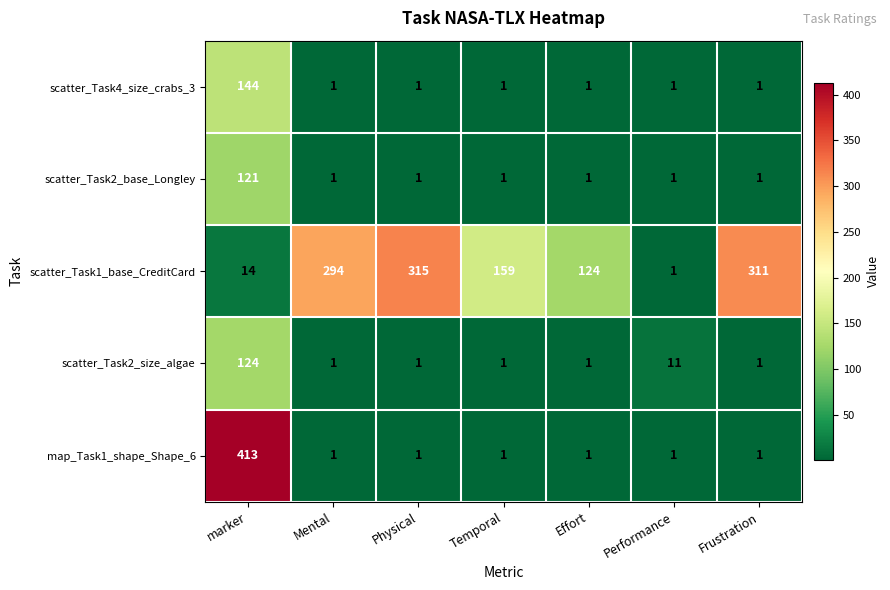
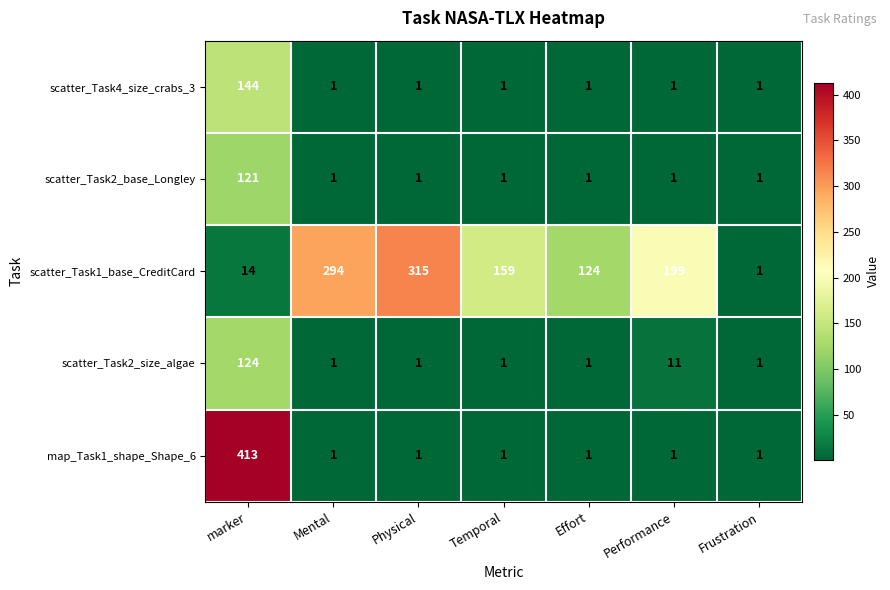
scatter_Task1_base_CreditCard, Performance: 1 -> 199
scatter_Task1_base_CreditCard, Frustration: 311 -> 1
